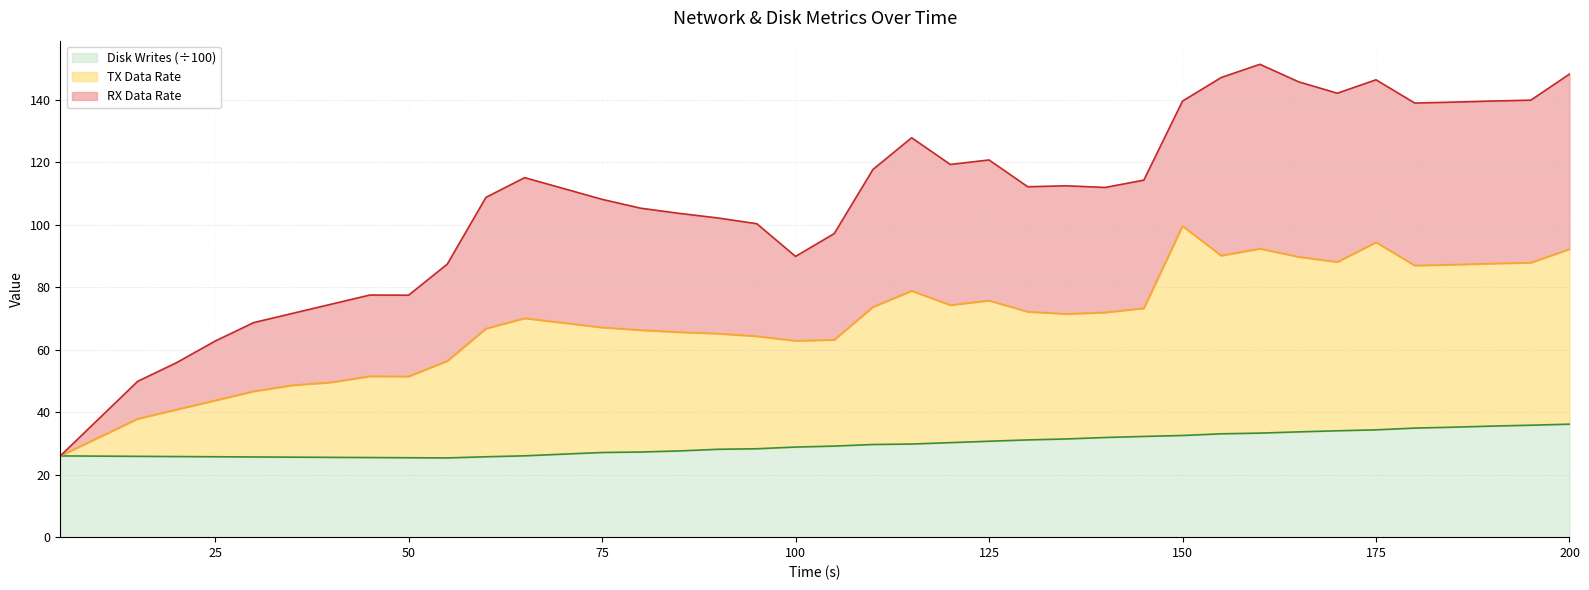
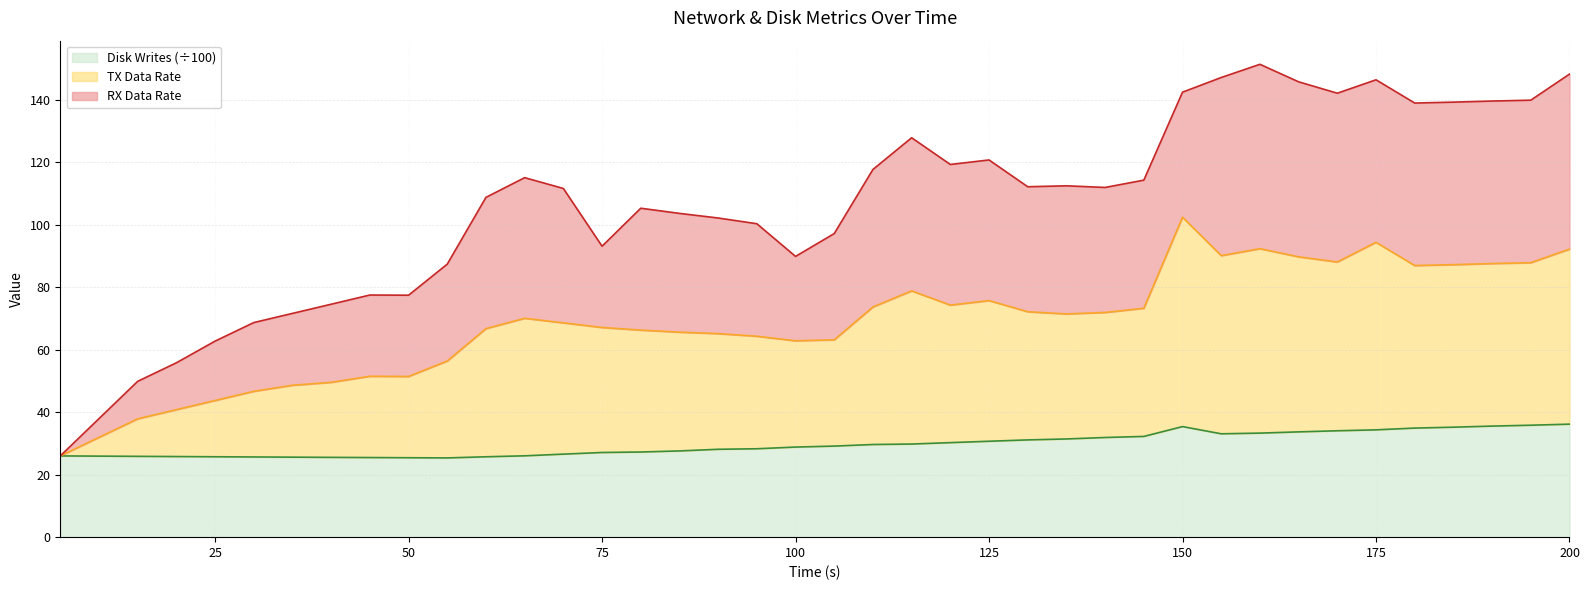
RX Data Rate, 75: 41 -> 26
Disk Writes (÷100), 150: 33 -> 35
